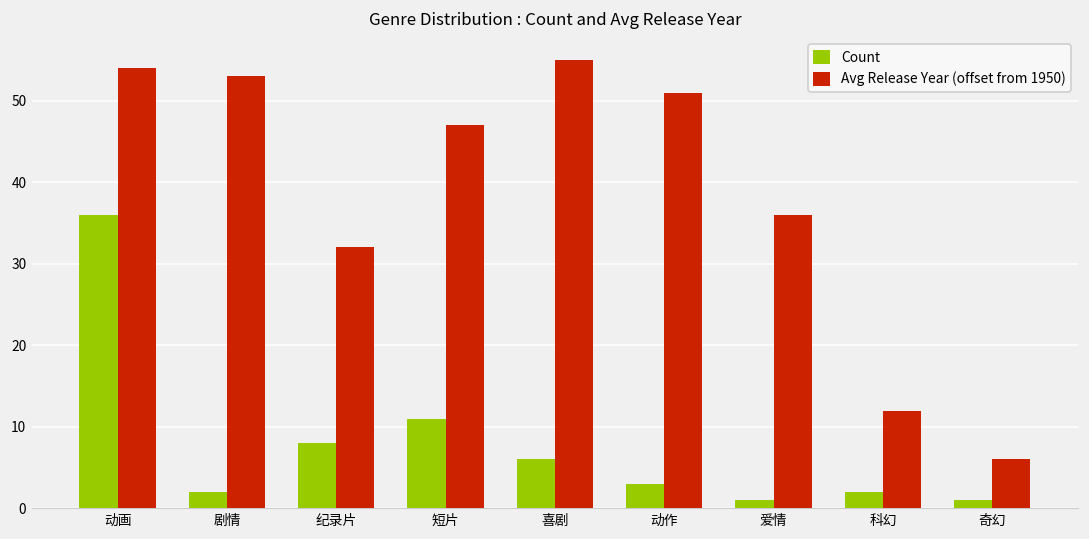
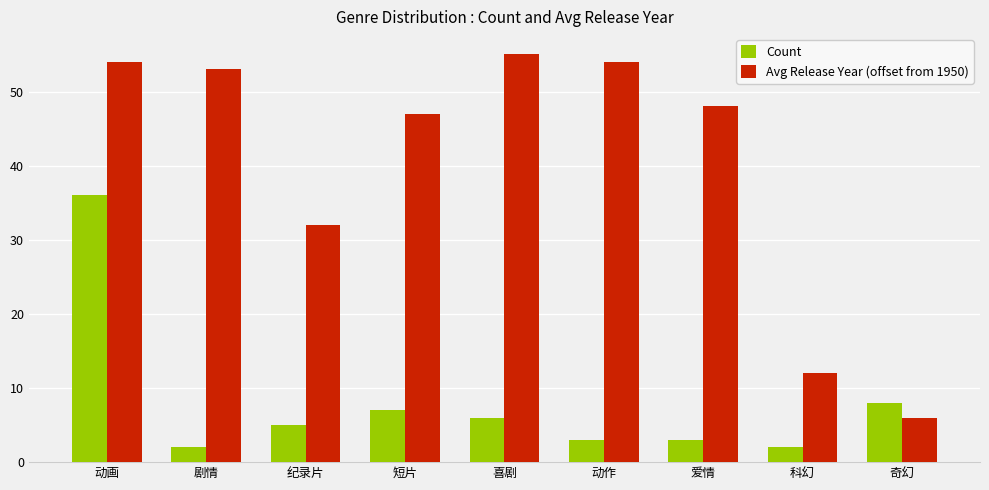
Count, 纪录片: 8 -> 5
Count, 短片: 11 -> 7
Avg Release Year (offset from 1950), 动作: 51 -> 54
Count, 爱情: 1 -> 3
Avg Release Year (offset from 1950), 爱情: 36 -> 48
Count, 奇幻: 1 -> 8
